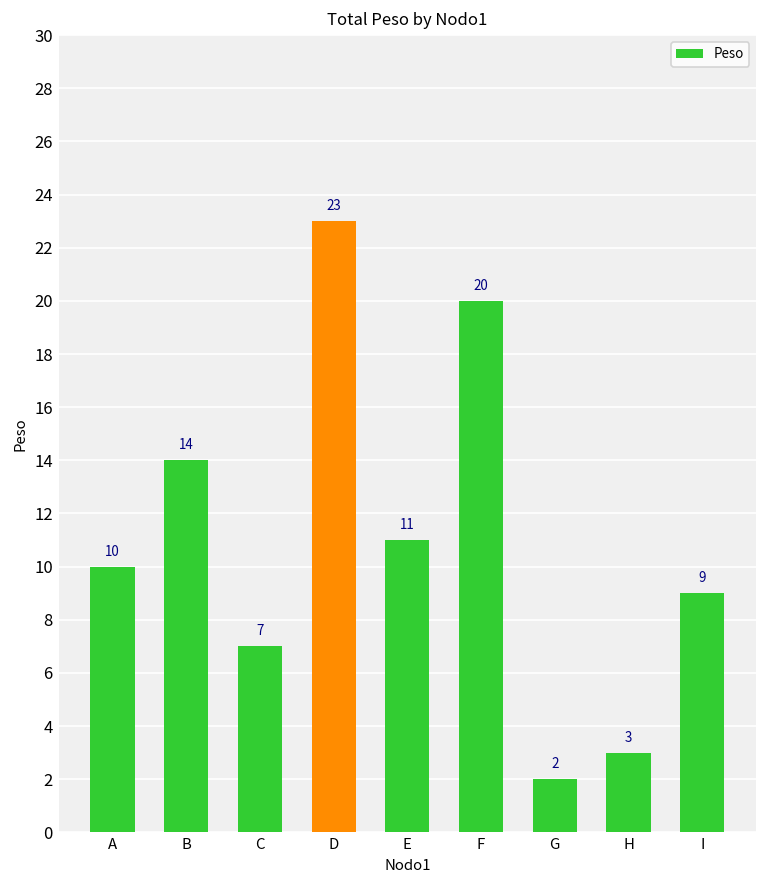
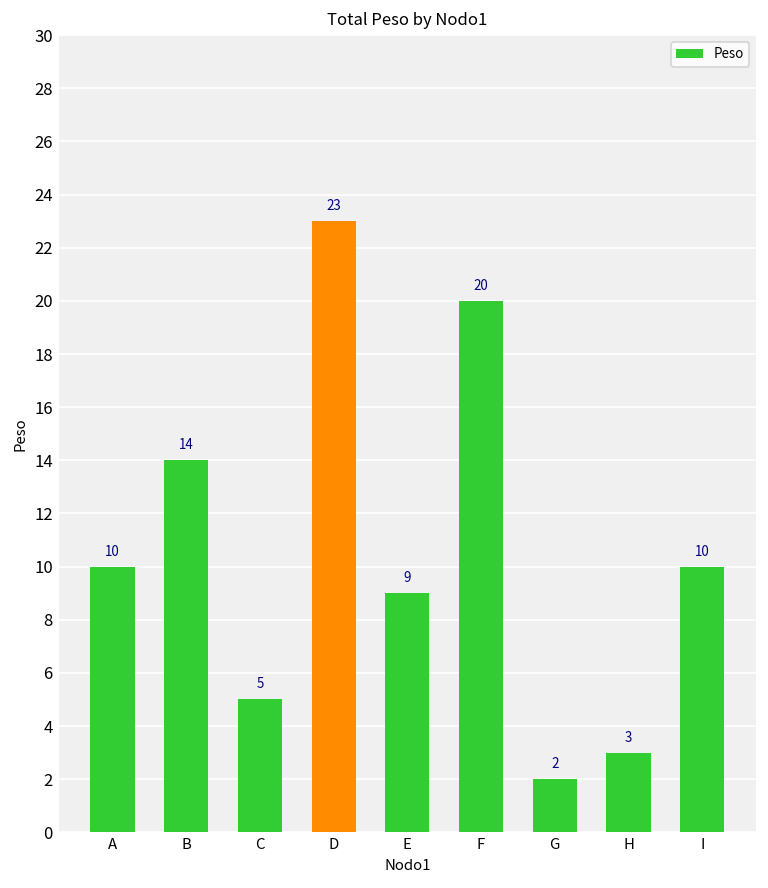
C: 7 -> 5
E: 11 -> 9
I: 9 -> 10
